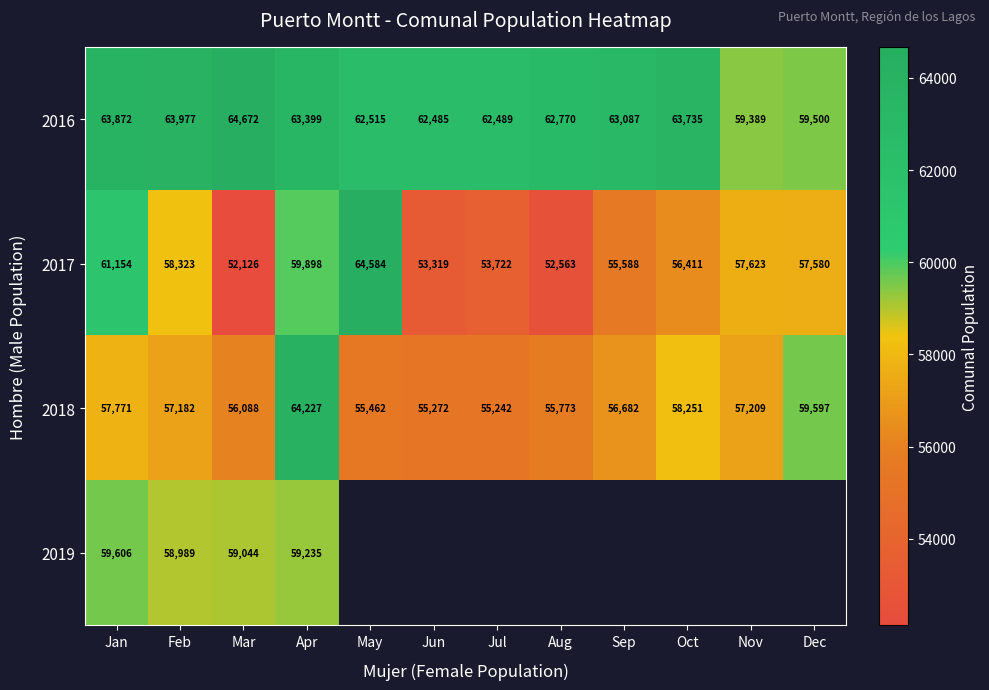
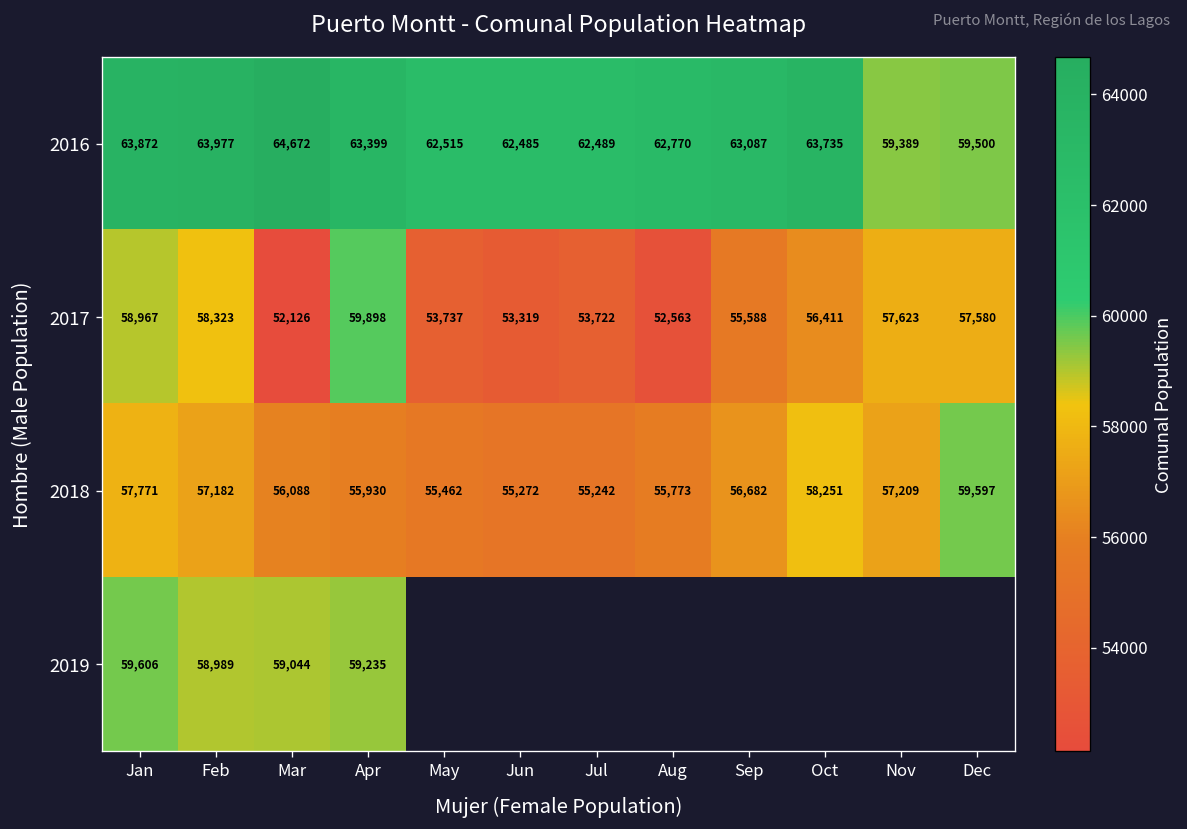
2017, Jan: 61,154 -> 58,967
2017, May: 64,584 -> 53,737
2018, Apr: 64,227 -> 55,930
